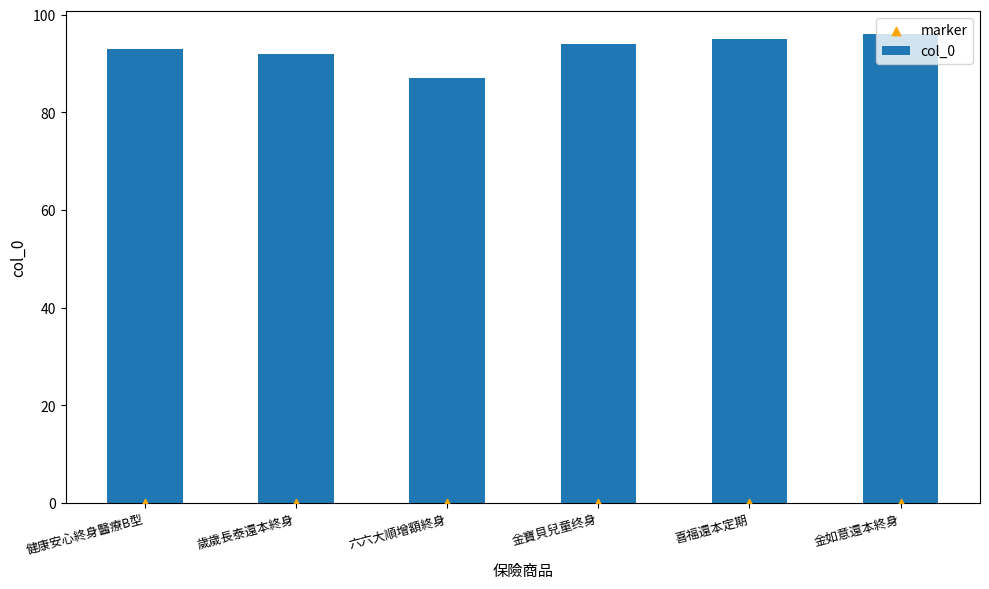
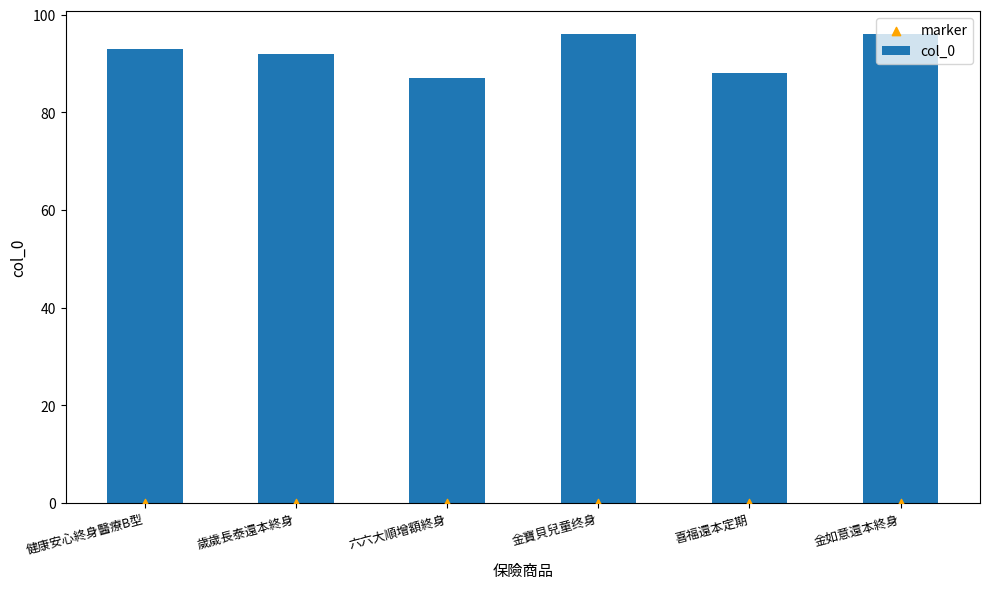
col_0, 金寶貝兒童终身: 94 -> 96
col_0, 喜福還本定期: 95 -> 88
